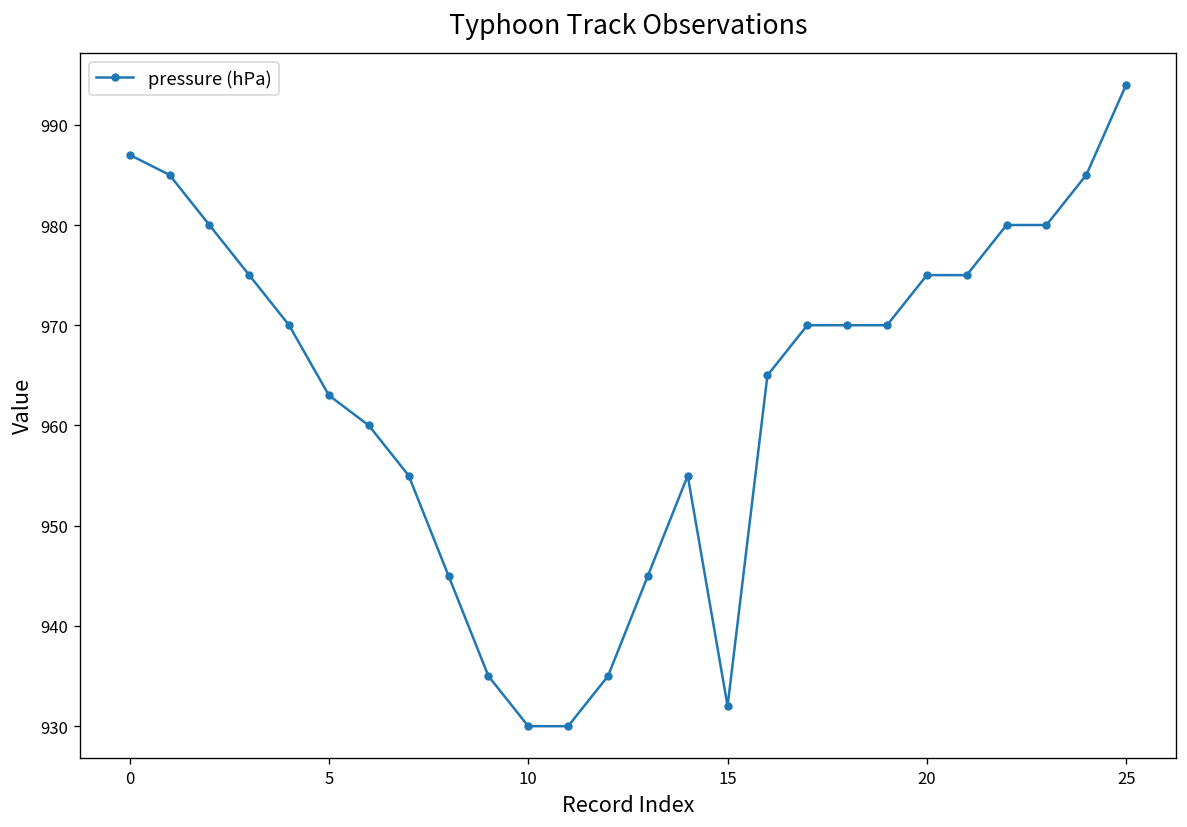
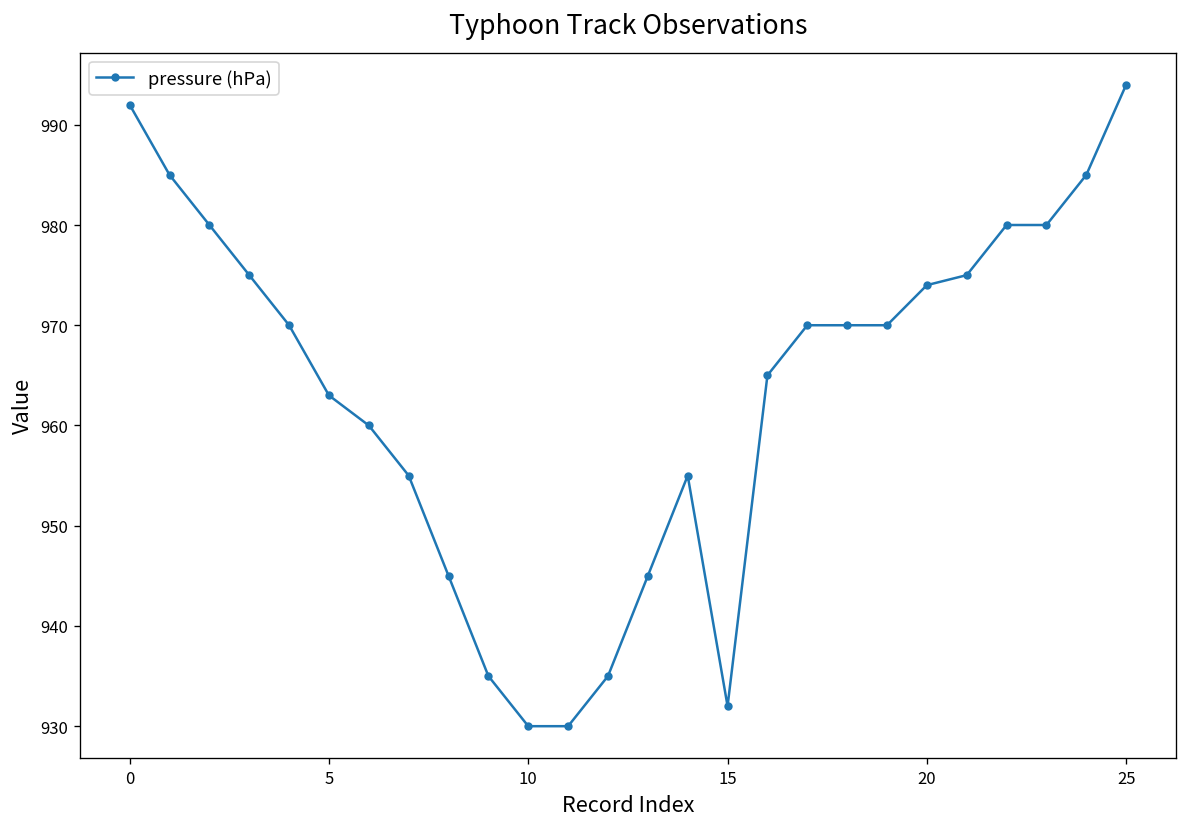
0: 987 -> 992
20: 975 -> 974
